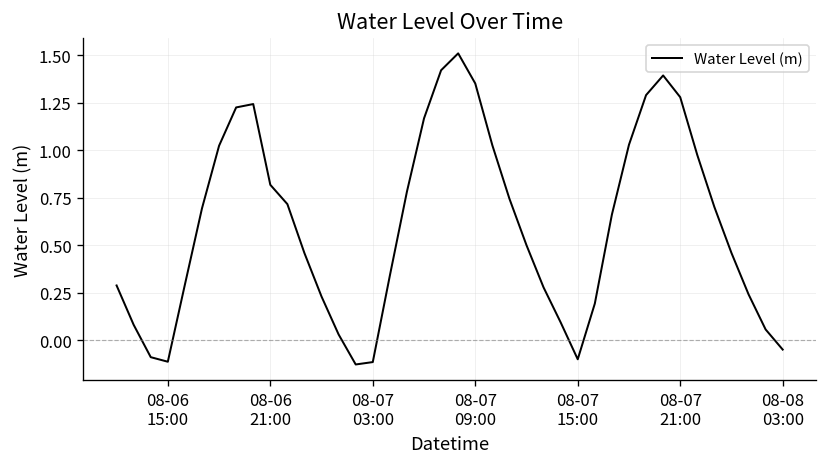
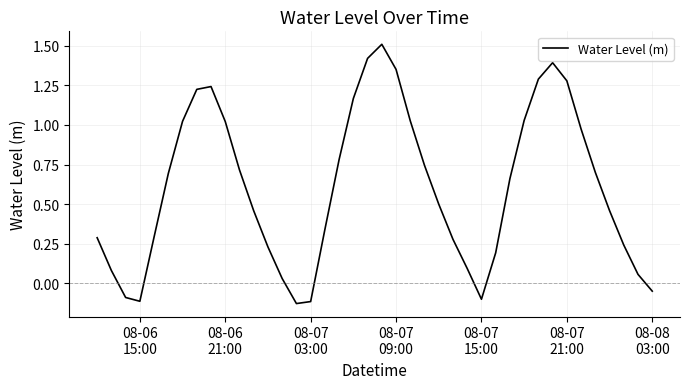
08-06 21:00: 0.82 -> 1.02
